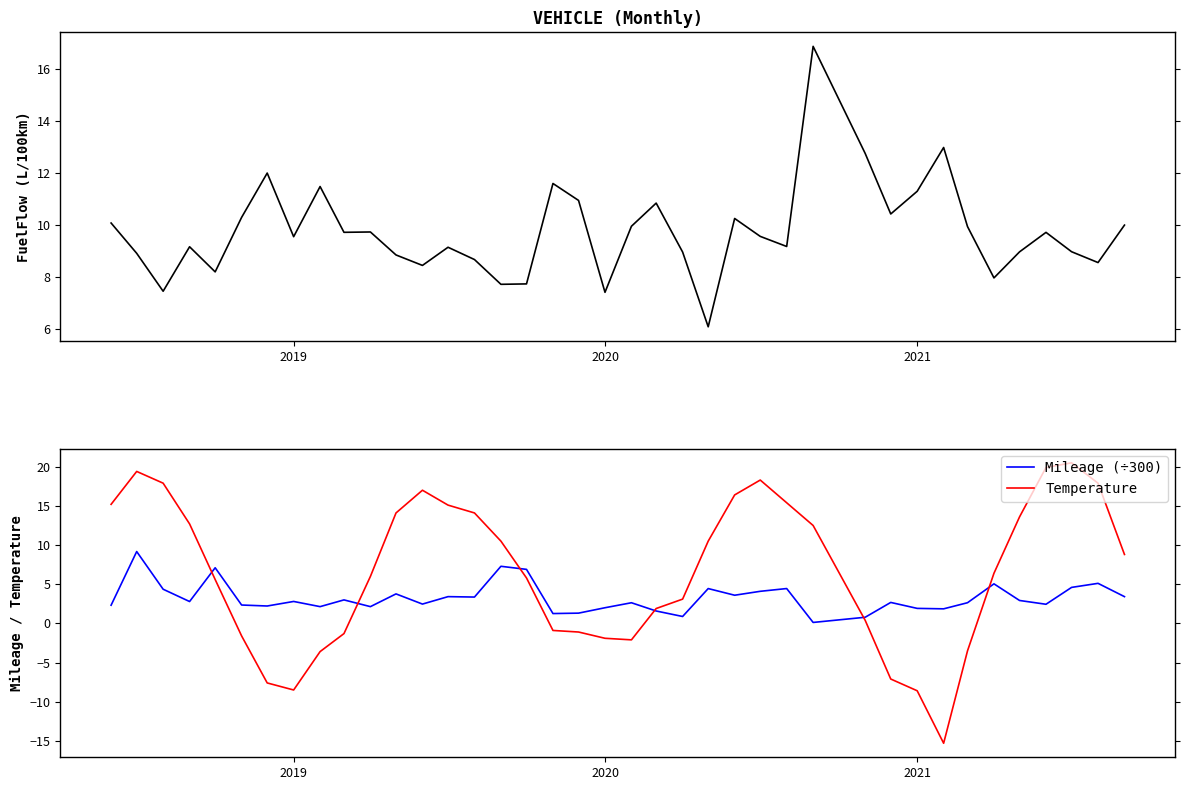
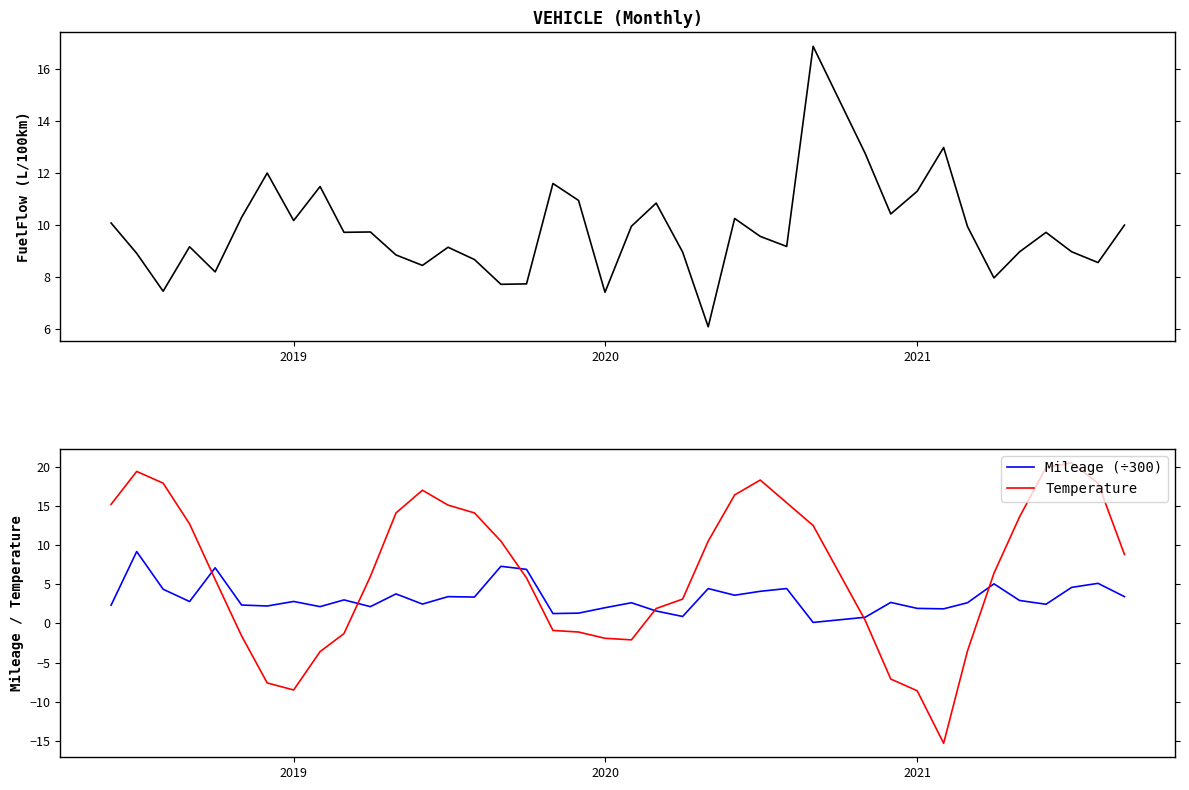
VEHICLE (Monthly), 2019: 9.6 -> 10.2
